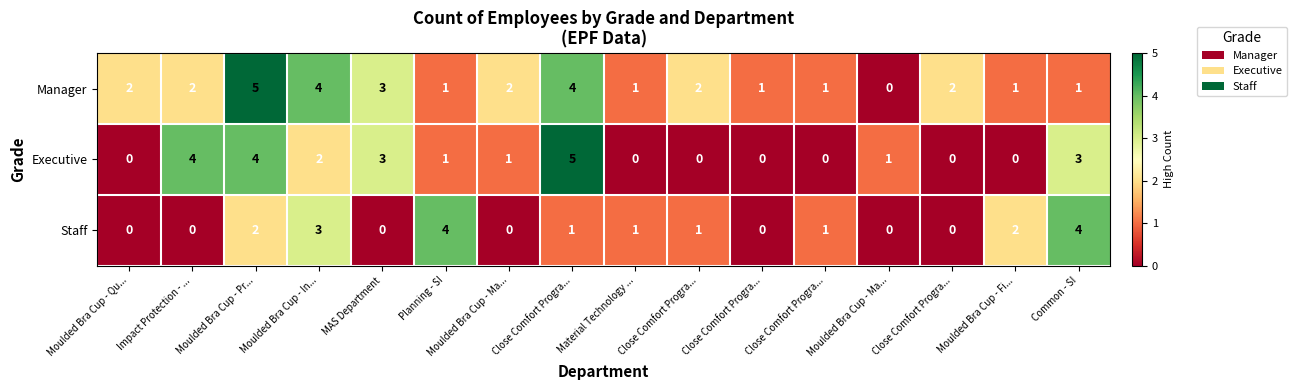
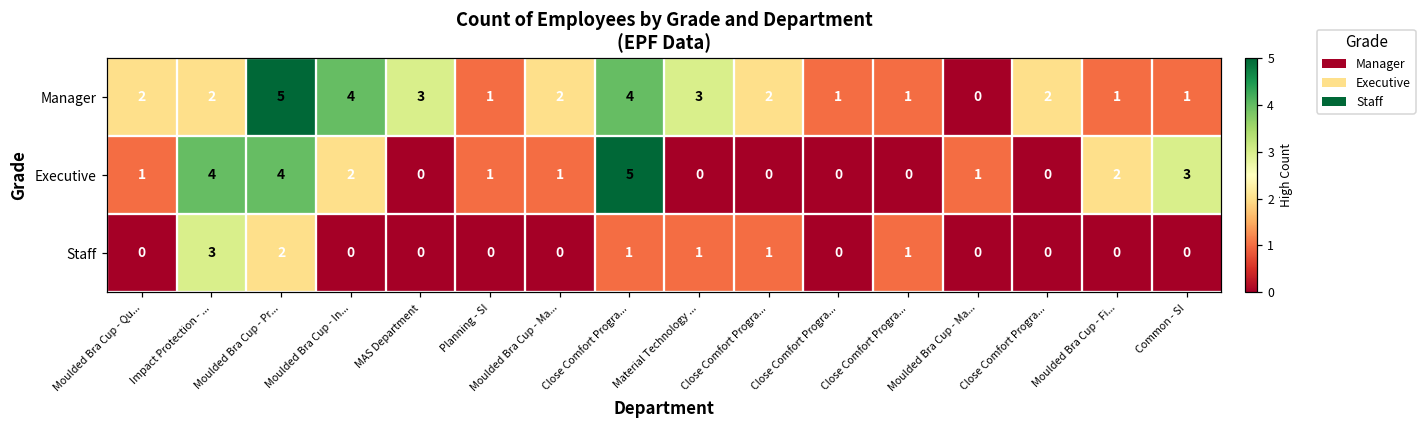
Manager, Material Technology ...: 1 -> 3
Executive, Moulded Bra Cup - Qu...: 0 -> 1
Executive, MAS Department: 3 -> 0
Executive, Moulded Bra Cup - Fi...: 0 -> 2
Staff, Impact Protection - ...: 0 -> 3
Staff, Moulded Bra Cup - In...: 3 -> 0
Staff, Planning - SI: 4 -> 0
Staff, Moulded Bra Cup - Fi...: 2 -> 0
Staff, Common - SI: 4 -> 0
